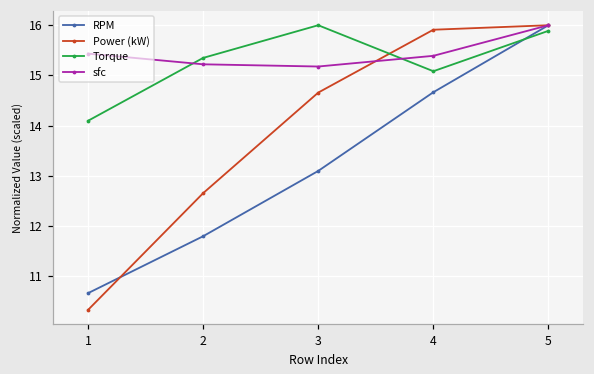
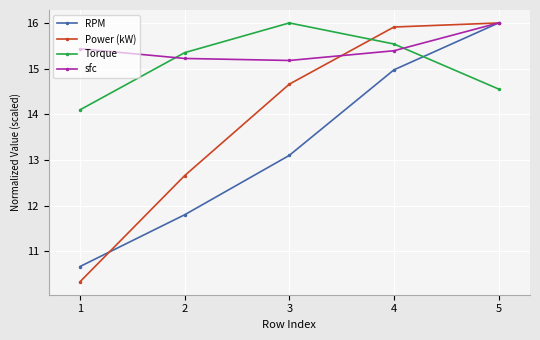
RPM, 4: 14.7 -> 15.0
Torque, 4: 15.1 -> 15.5
Torque, 5: 15.9 -> 14.6
